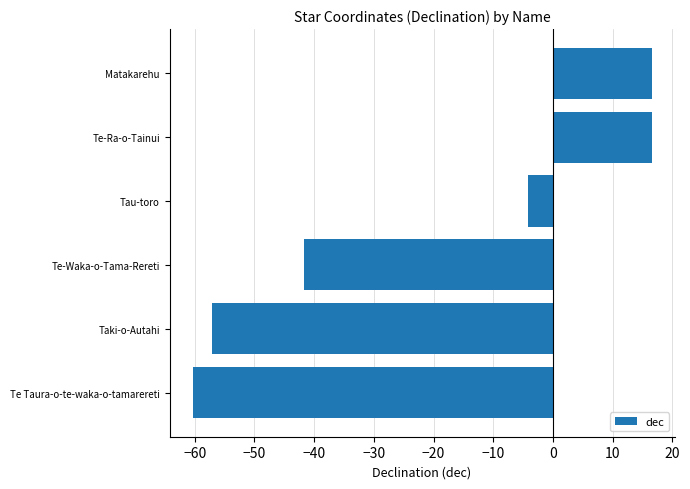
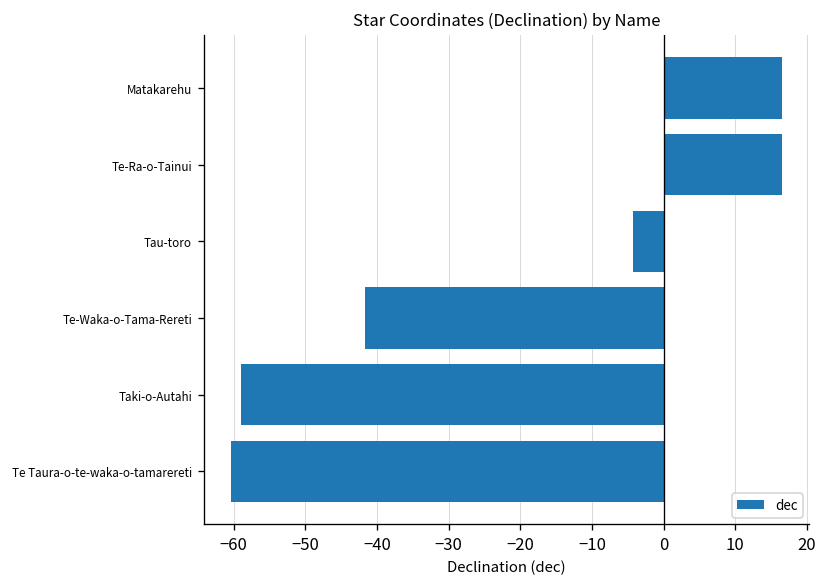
Taki-o-Autahi: -57 -> -59
